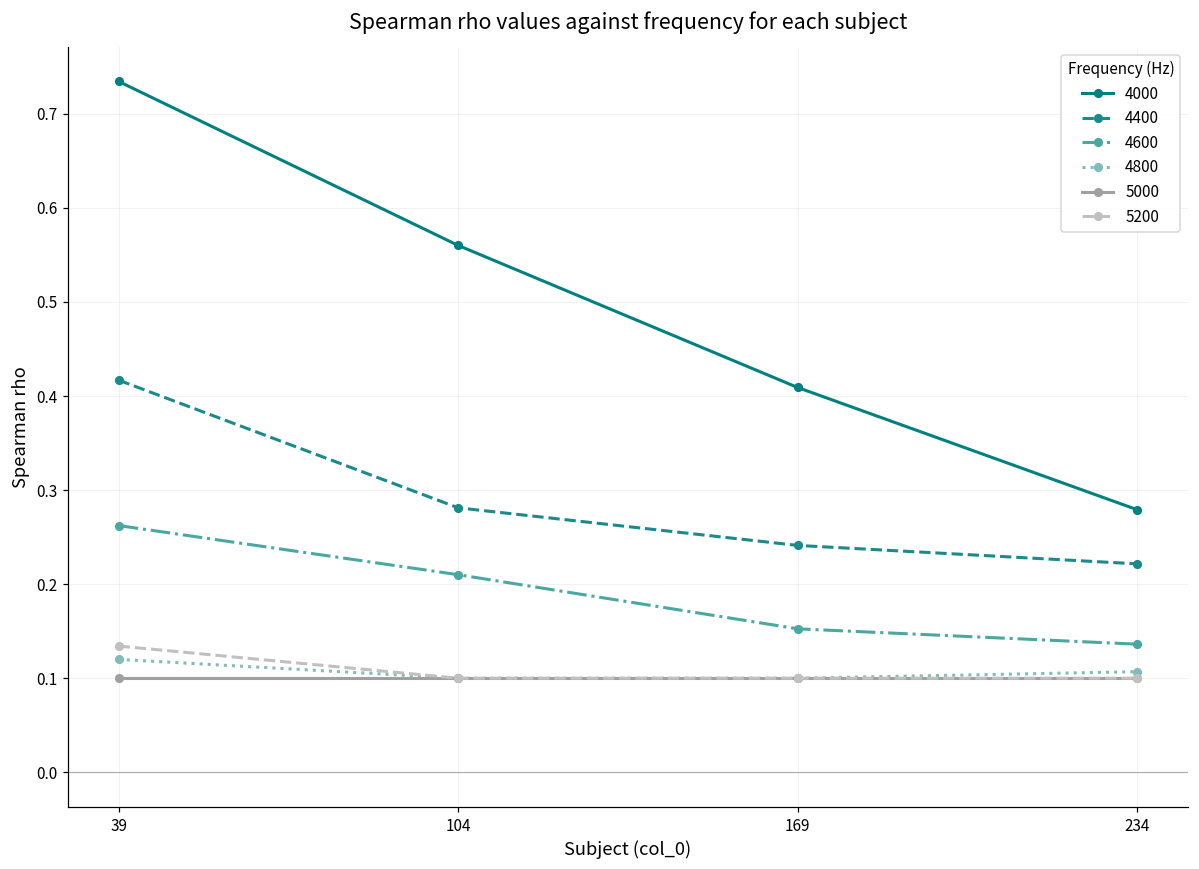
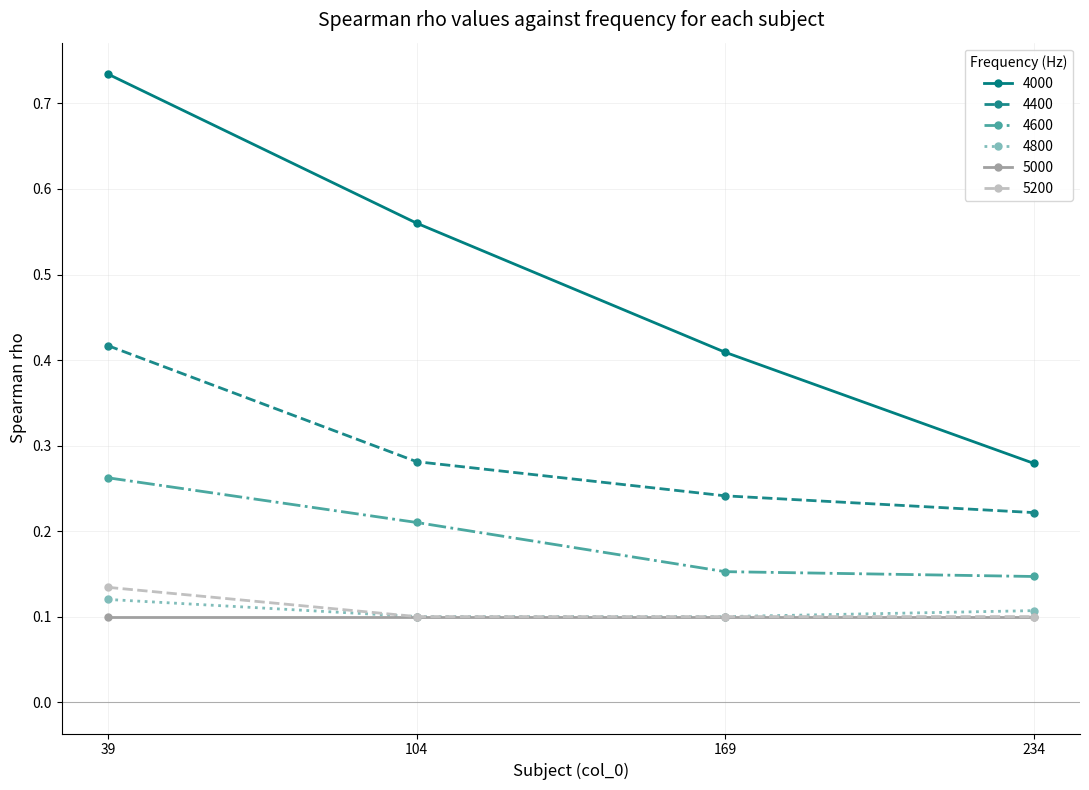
4600, 234: 0.14 -> 0.15
